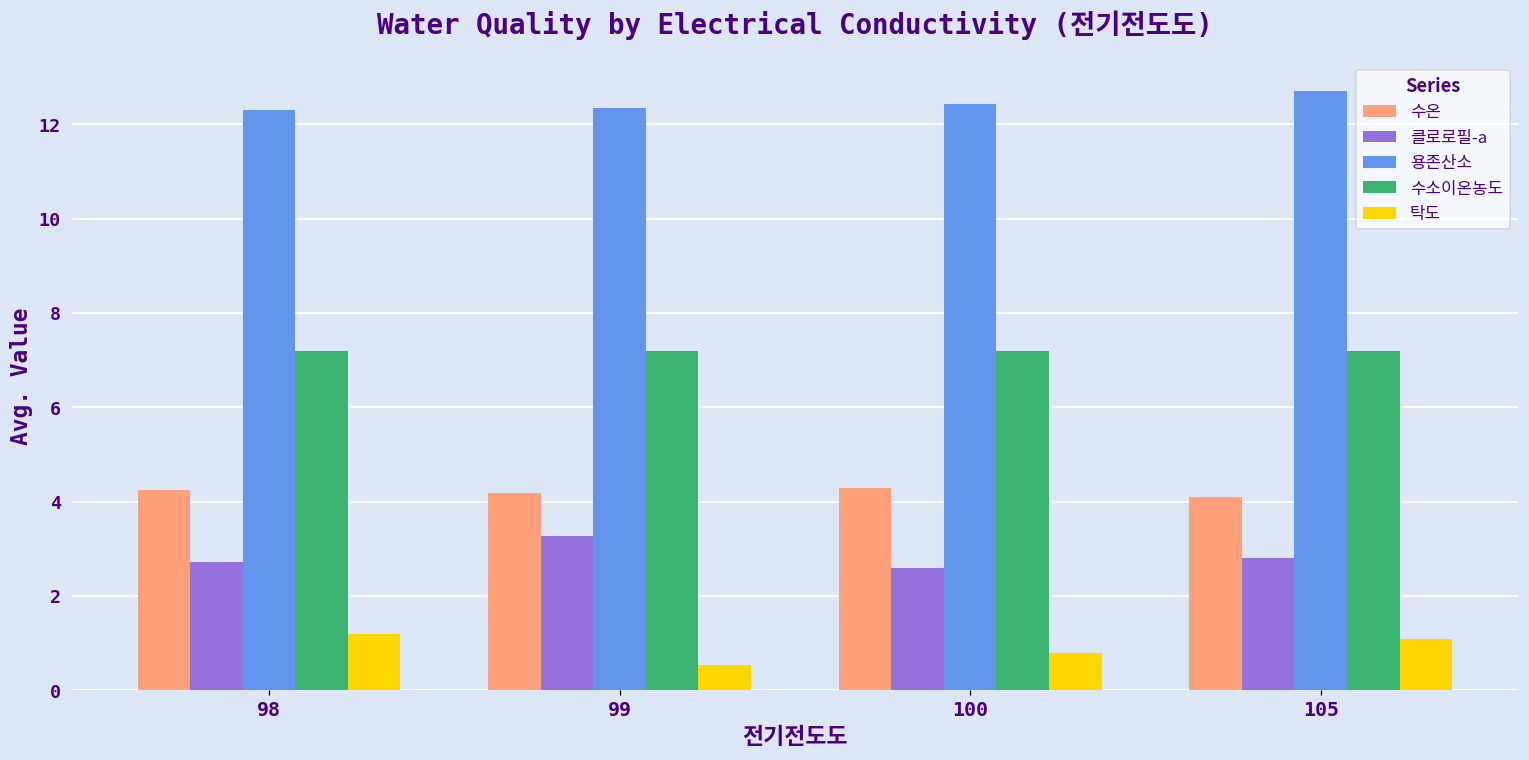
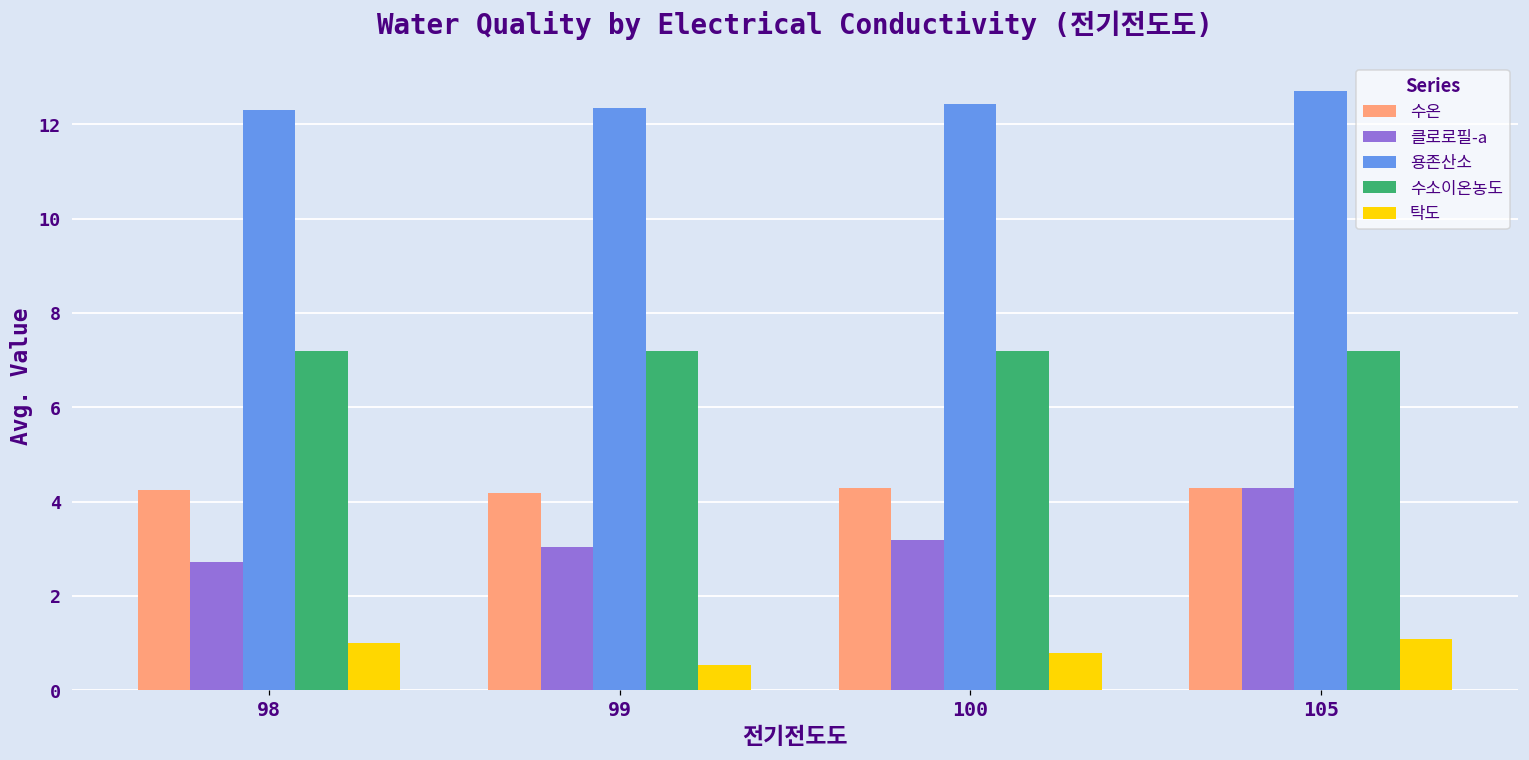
탁도, 98: 1.2 -> 1.0
클로로필-a, 99: 3.3 -> 3.1
클로로필-a, 100: 2.6 -> 3.2
수온, 105: 4.1 -> 4.3
클로로필-a, 105: 2.8 -> 4.3
